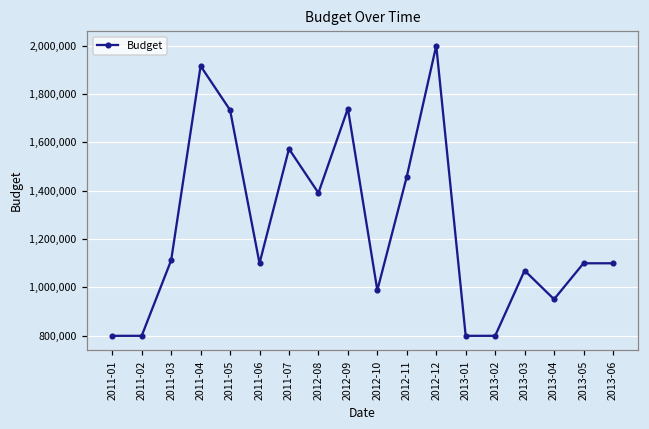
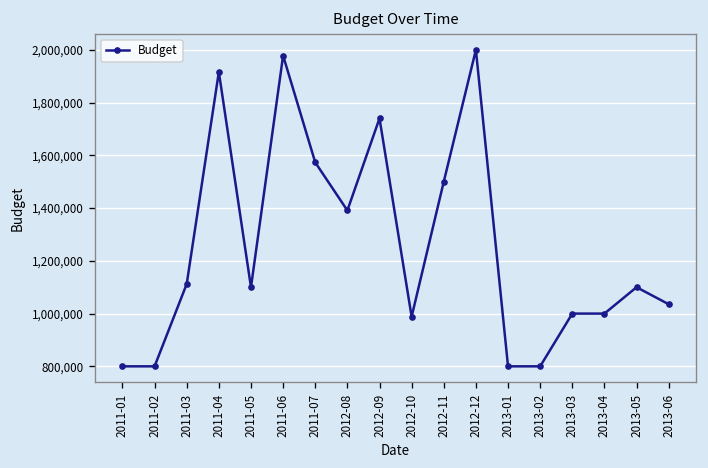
2011-05: 1,730,000 -> 1,100,000
2011-06: 1,100,000 -> 1,980,000
2012-11: 1,460,000 -> 1,500,000
2013-03: 1,070,000 -> 1,000,000
2013-04: 950,000 -> 1,000,000
2013-06: 1,100,000 -> 1,040,000
